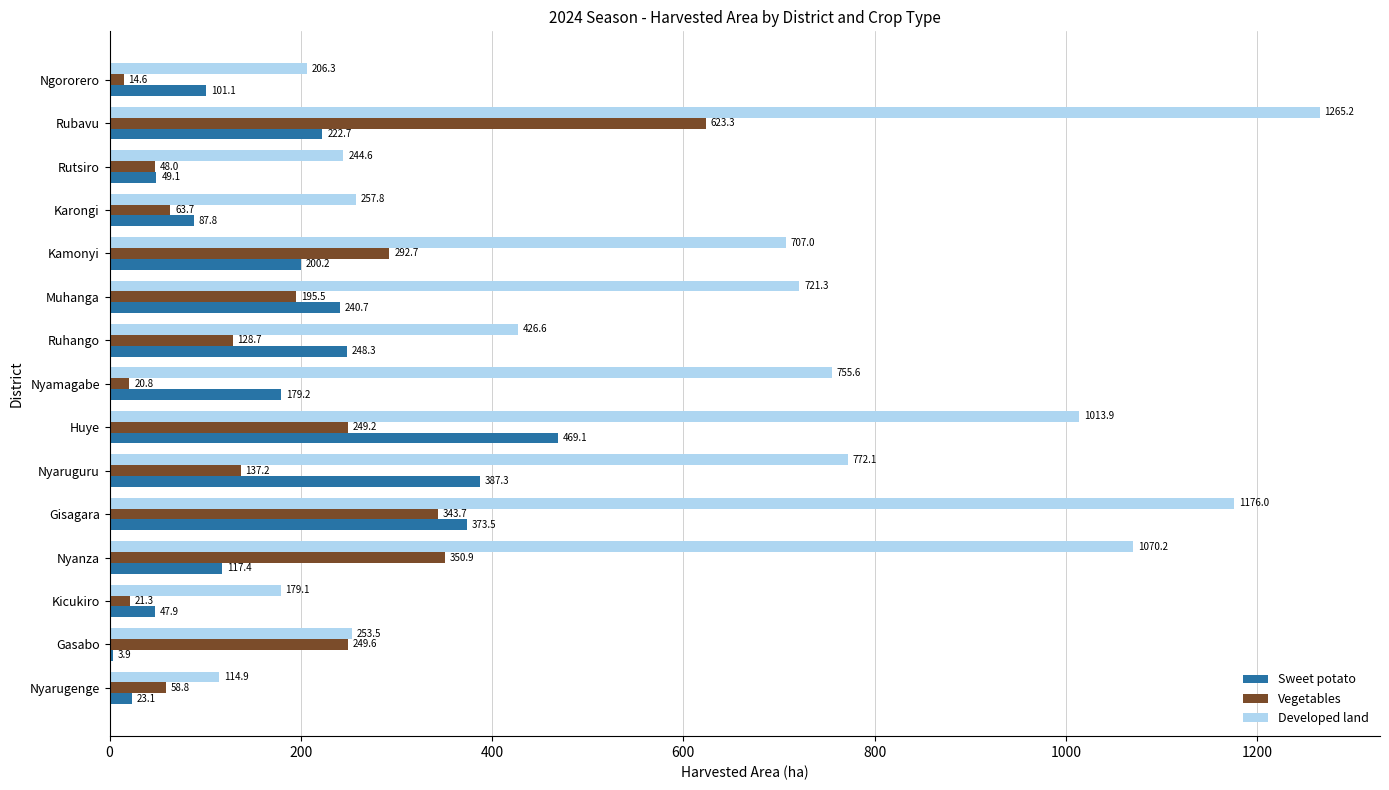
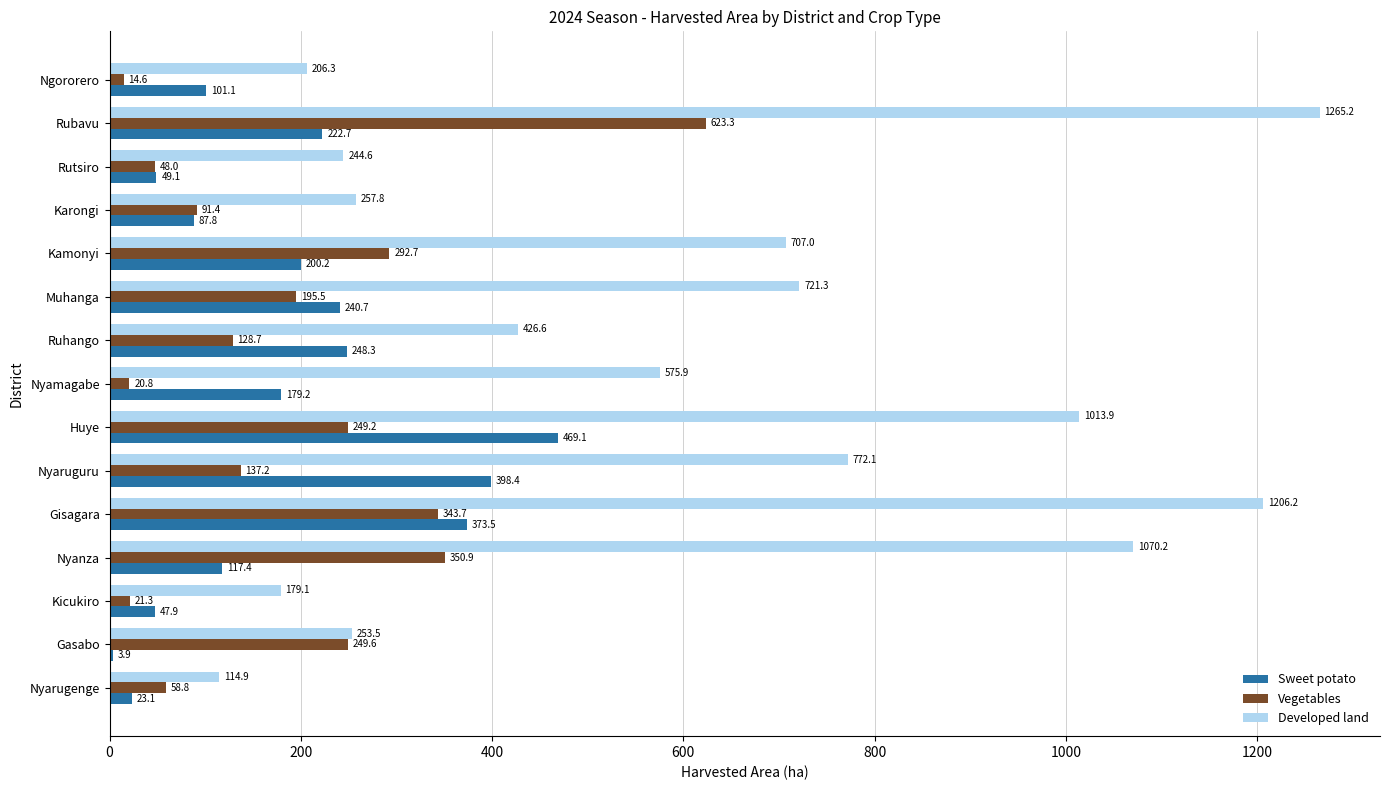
Vegetables, Karongi: 63.7 -> 91.4
Developed land, Nyamagabe: 755.6 -> 575.9
Sweet potato, Nyaruguru: 387.3 -> 398.4
Developed land, Gisagara: 1176.0 -> 1206.2
